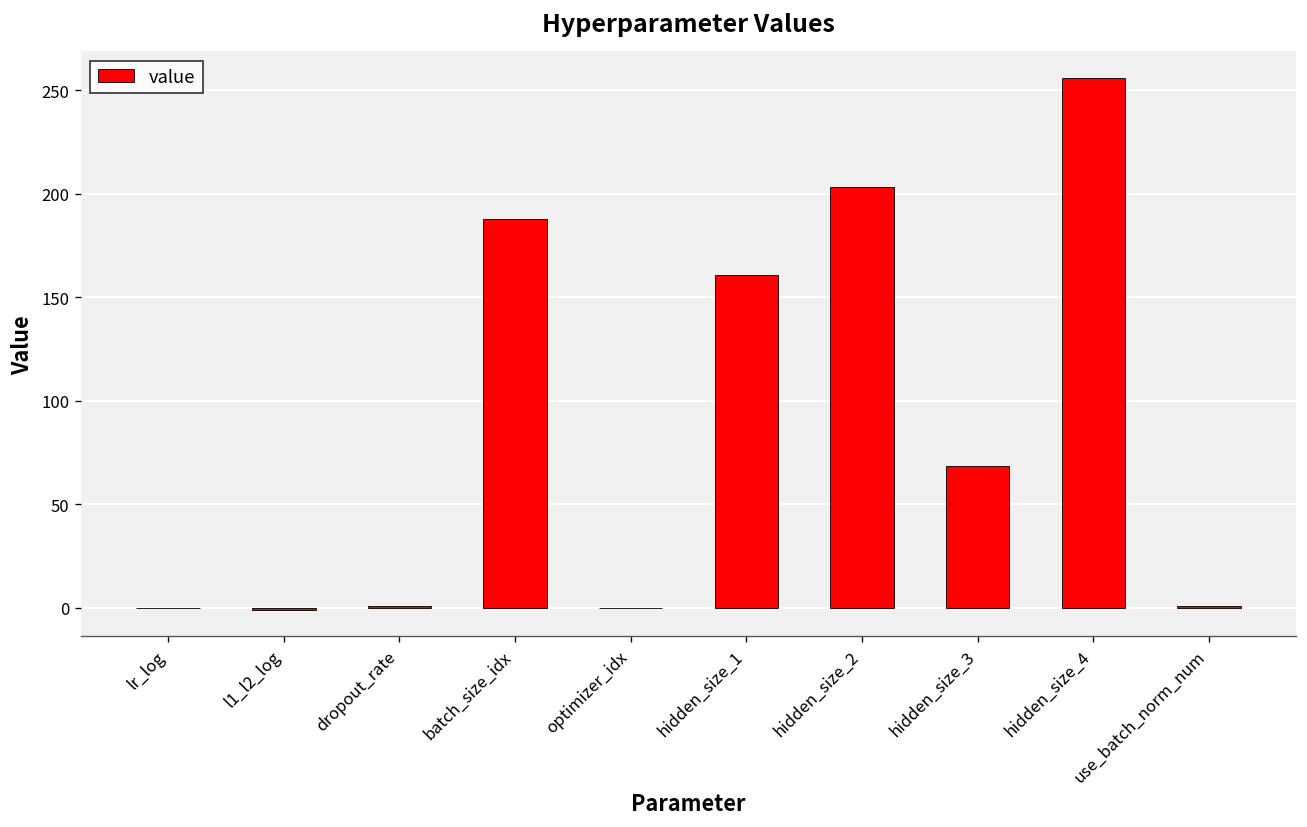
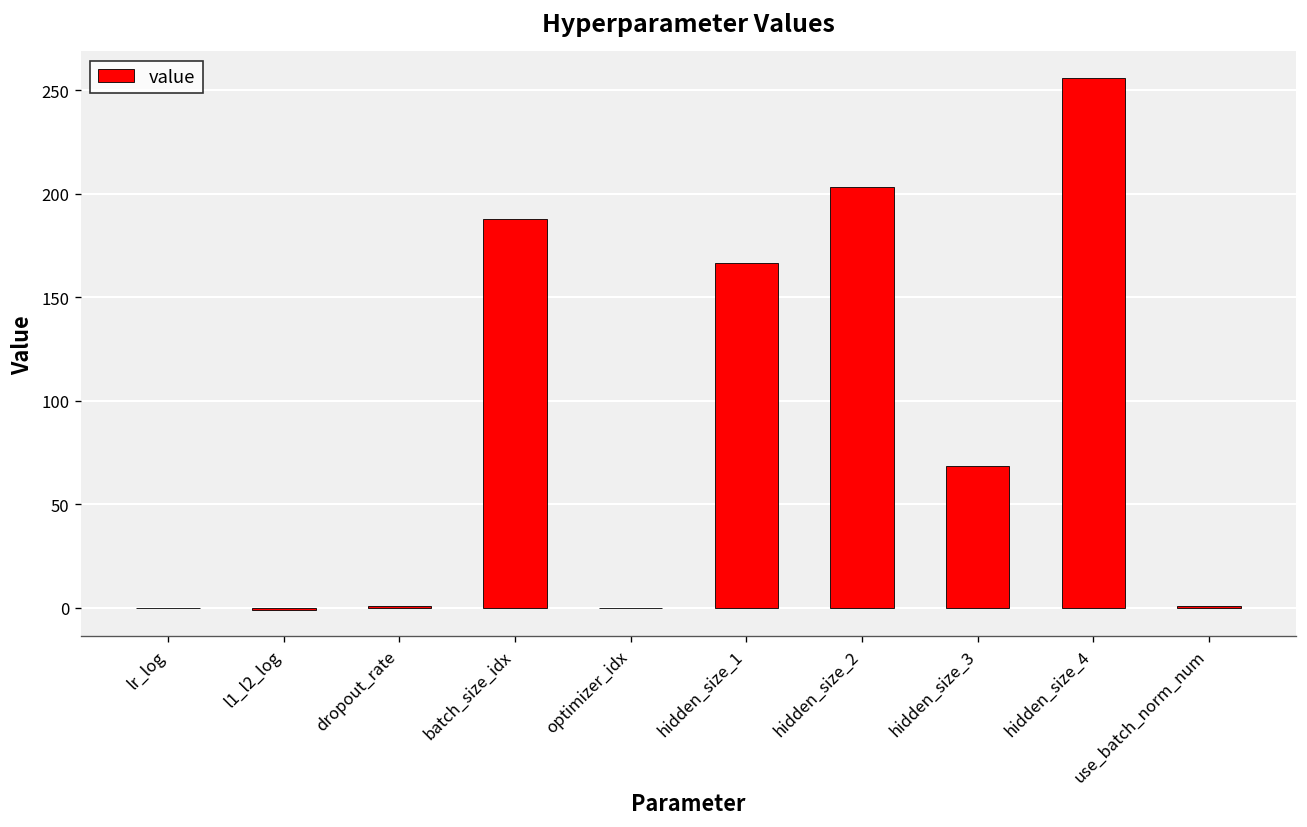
hidden_size_1: 161 -> 166
